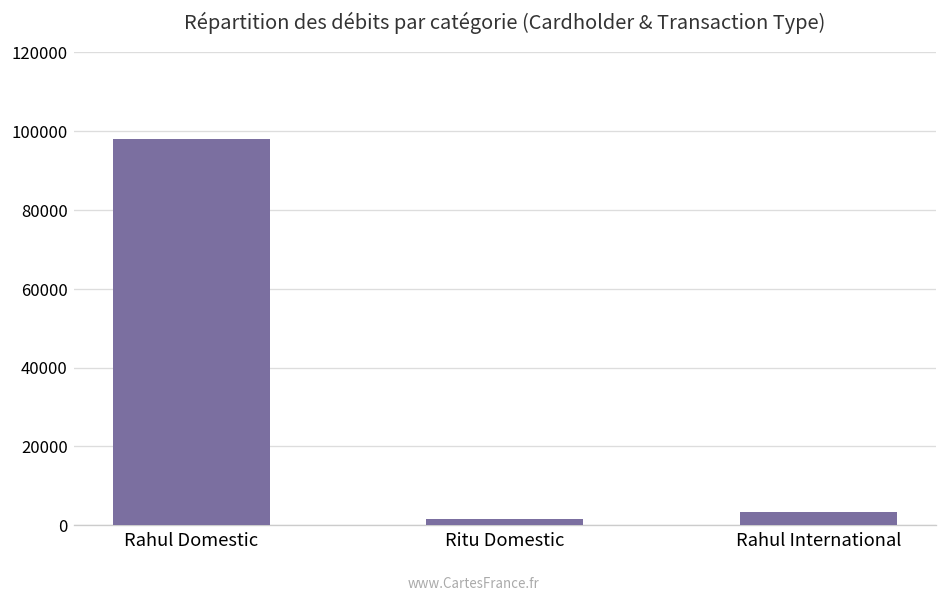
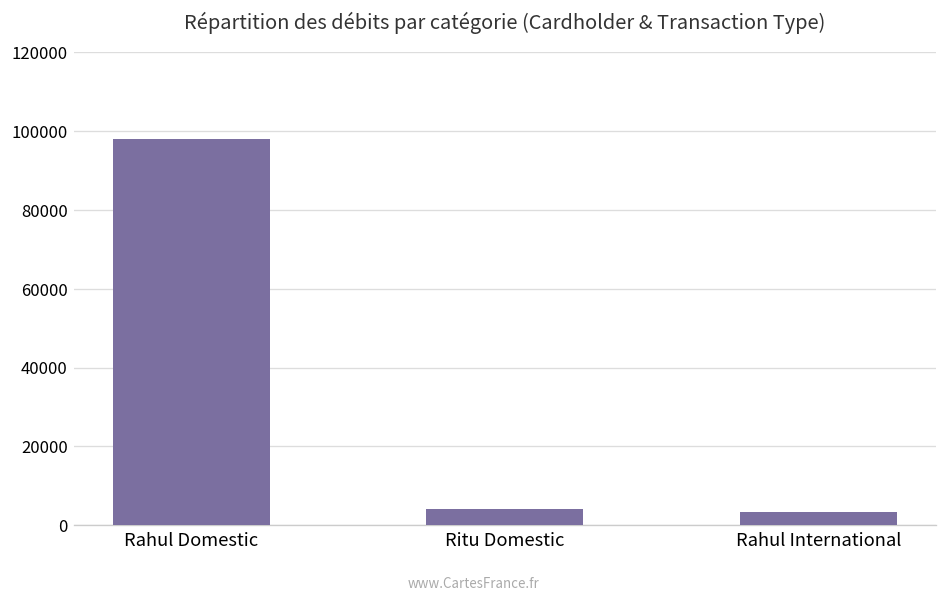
Ritu Domestic: 2000 -> 4000
